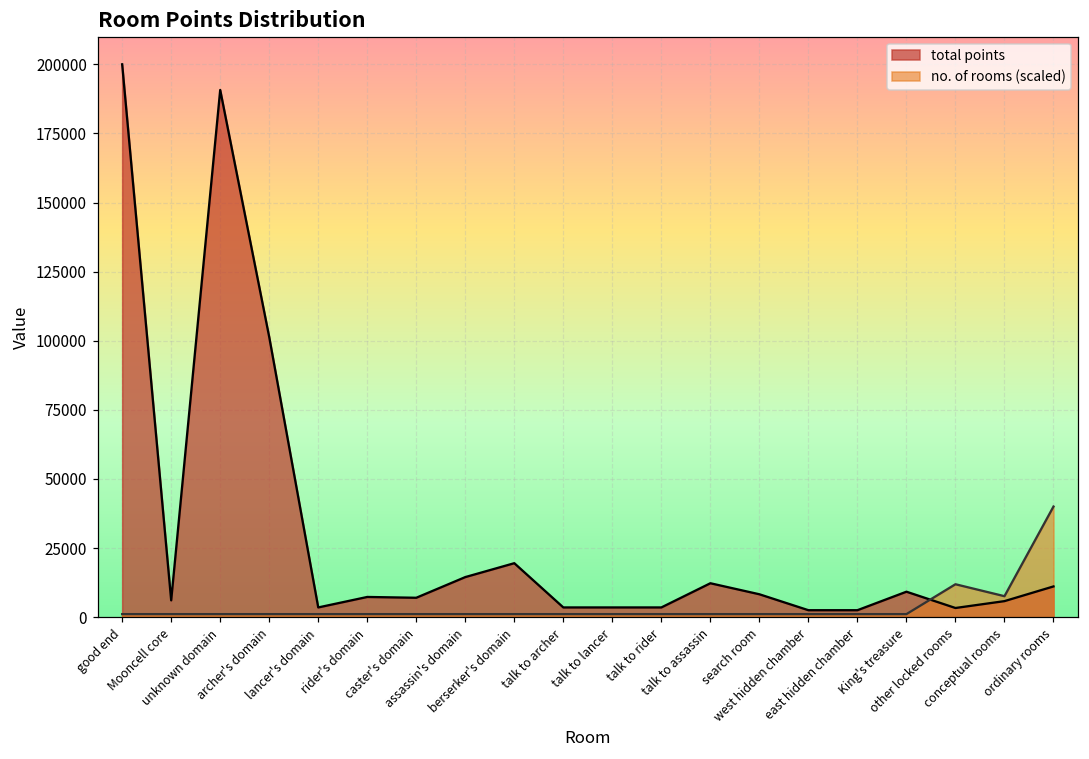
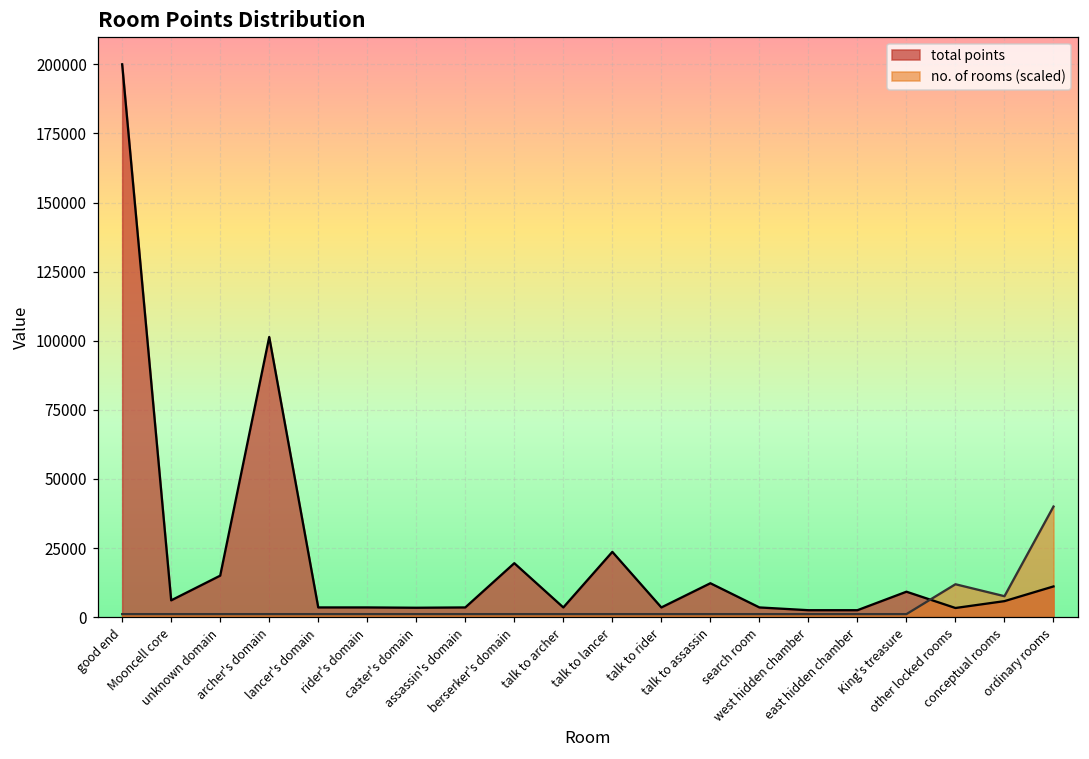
total points, unknown domain: 191000 -> 15000
total points, rider's domain: 7000 -> 4000
total points, caster's domain: 7000 -> 3000
total points, assassin's domain: 14000 -> 4000
total points, talk to lancer: 4000 -> 24000
total points, search room: 8000 -> 4000
